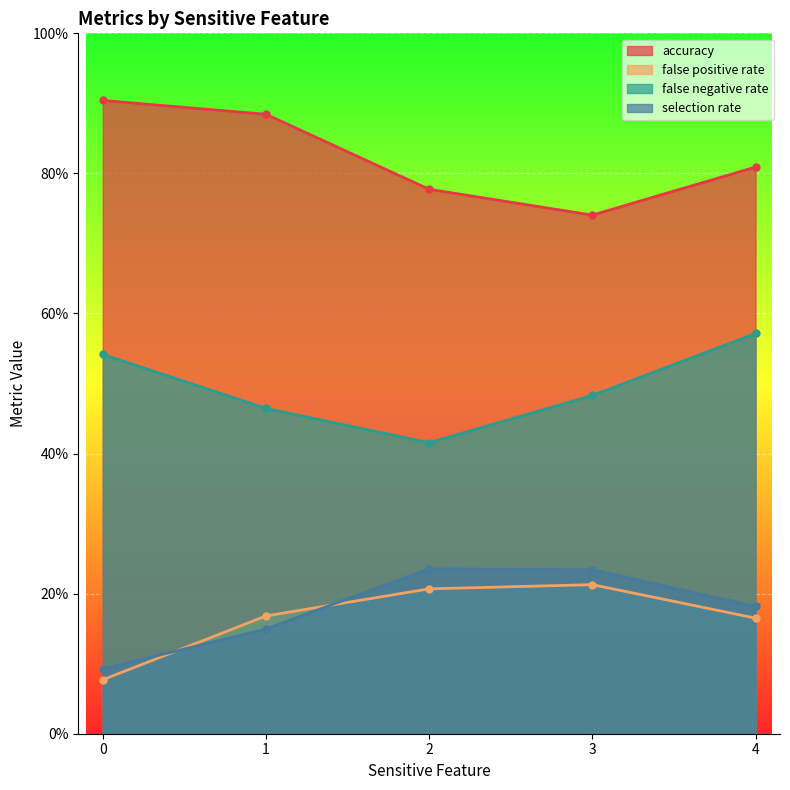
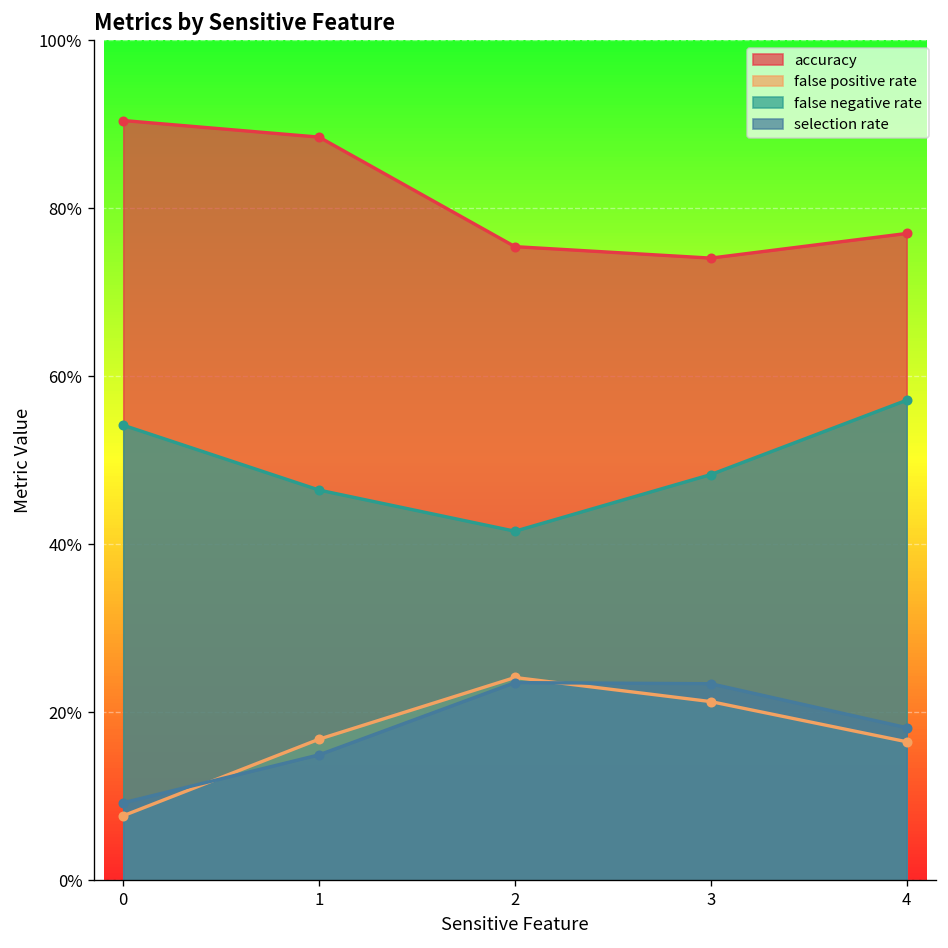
accuracy, 2: 78% -> 75%
false positive rate, 2: 21% -> 24%
accuracy, 4: 81% -> 77%
